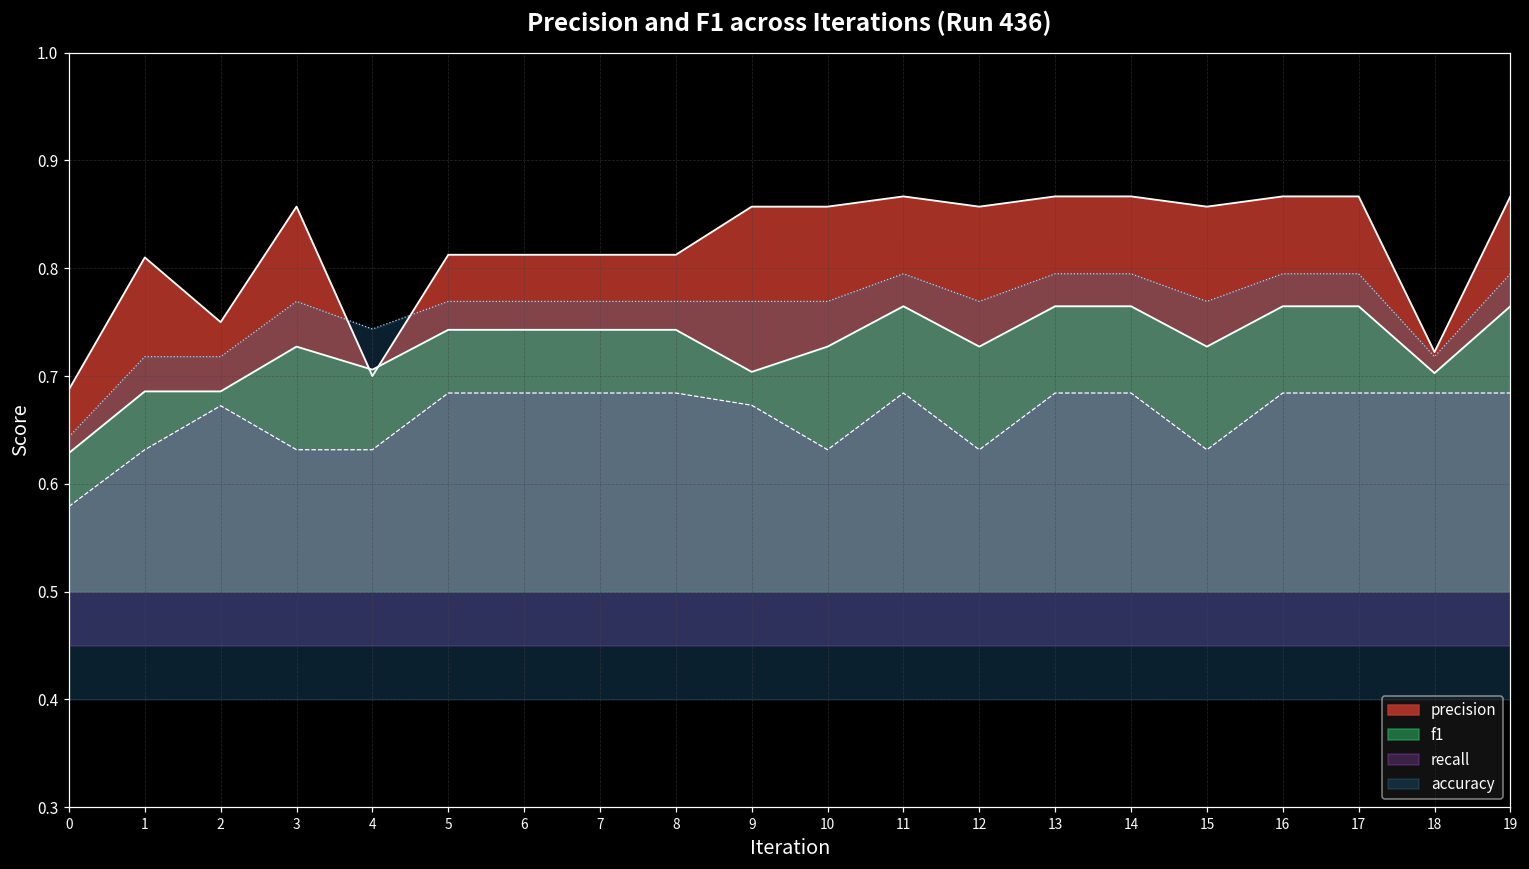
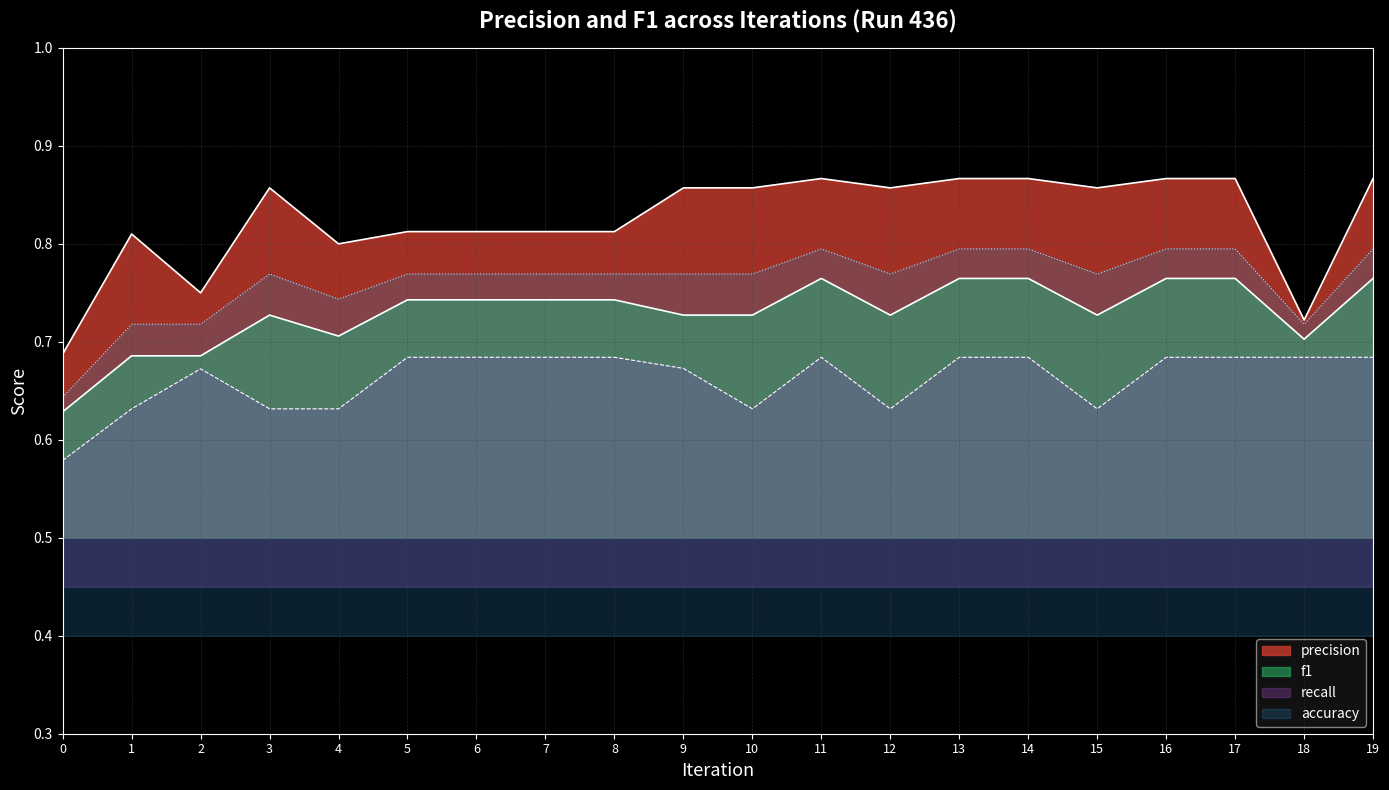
precision, 4: 0.7 -> 0.8
f1, 9: 0.70 -> 0.73
